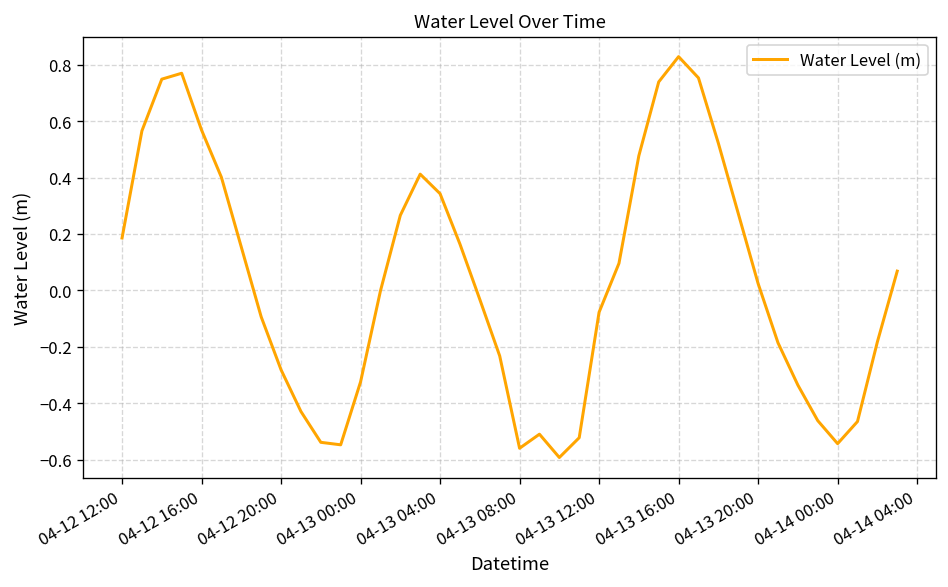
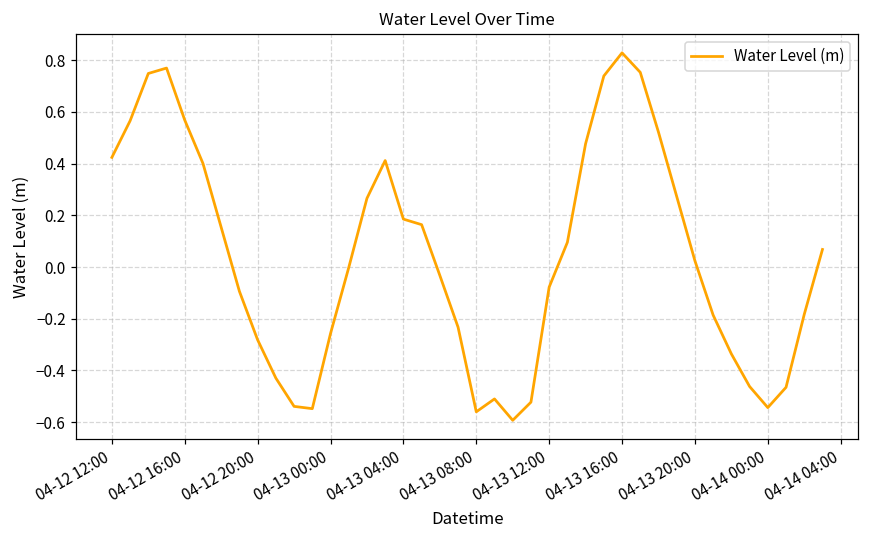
04-12 12:00: 0.19 -> 0.42
04-13 00:00: -0.32 -> -0.26
04-13 04:00: 0.34 -> 0.19
